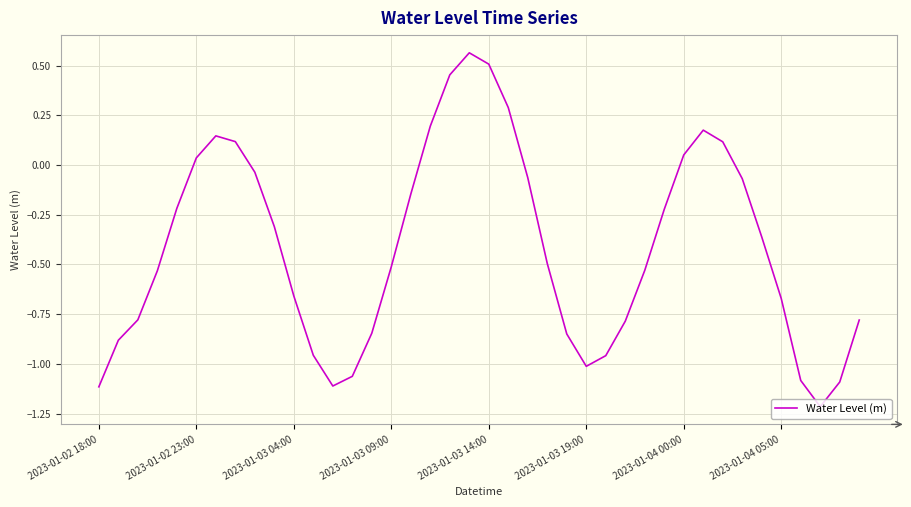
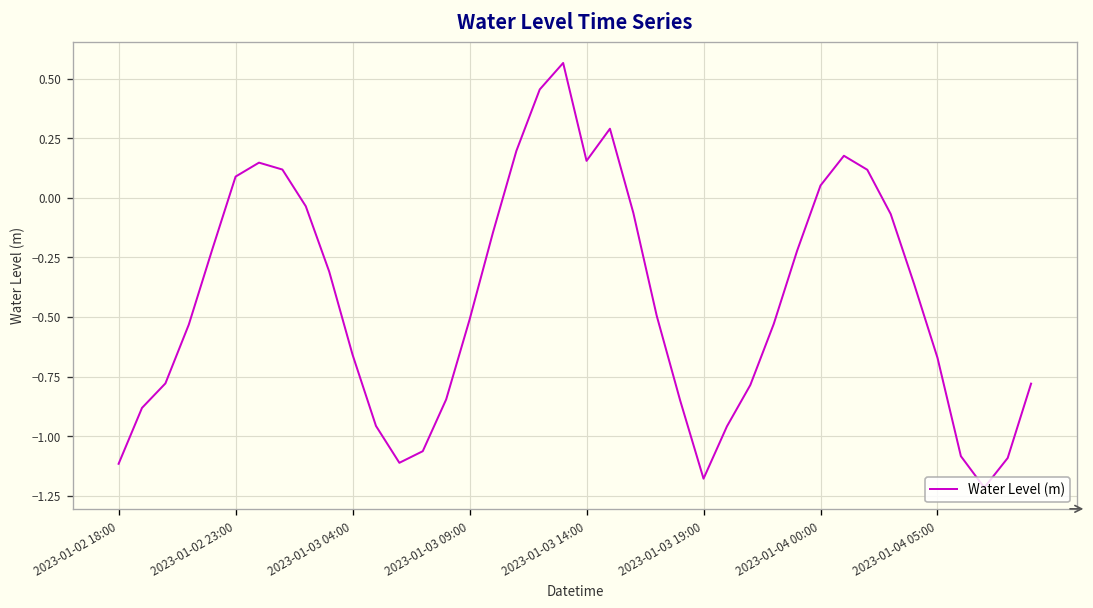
2023-01-02 23:00: 0.04 -> 0.09
2023-01-03 14:00: 0.51 -> 0.15
2023-01-03 19:00: -1.01 -> -1.18
